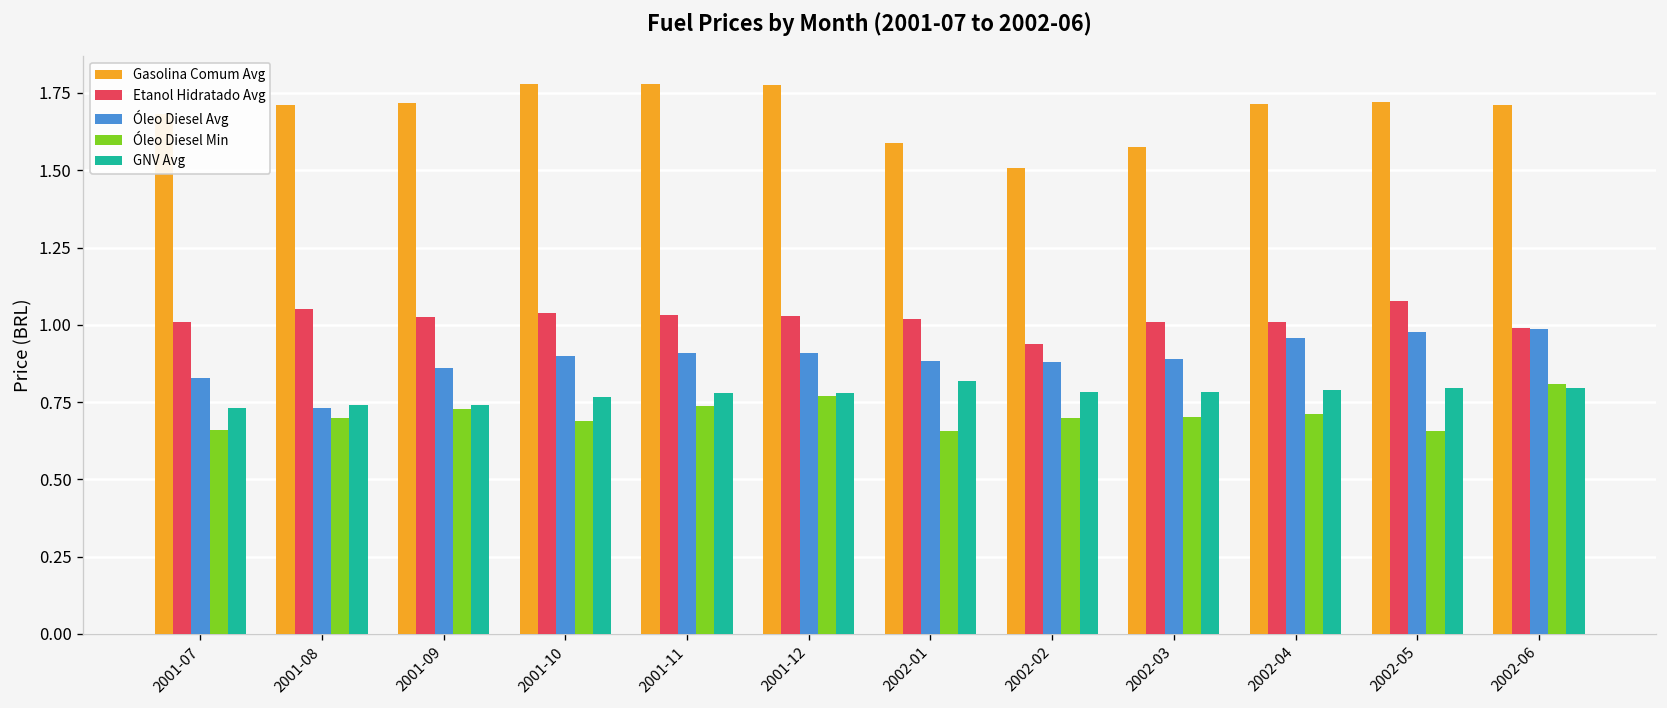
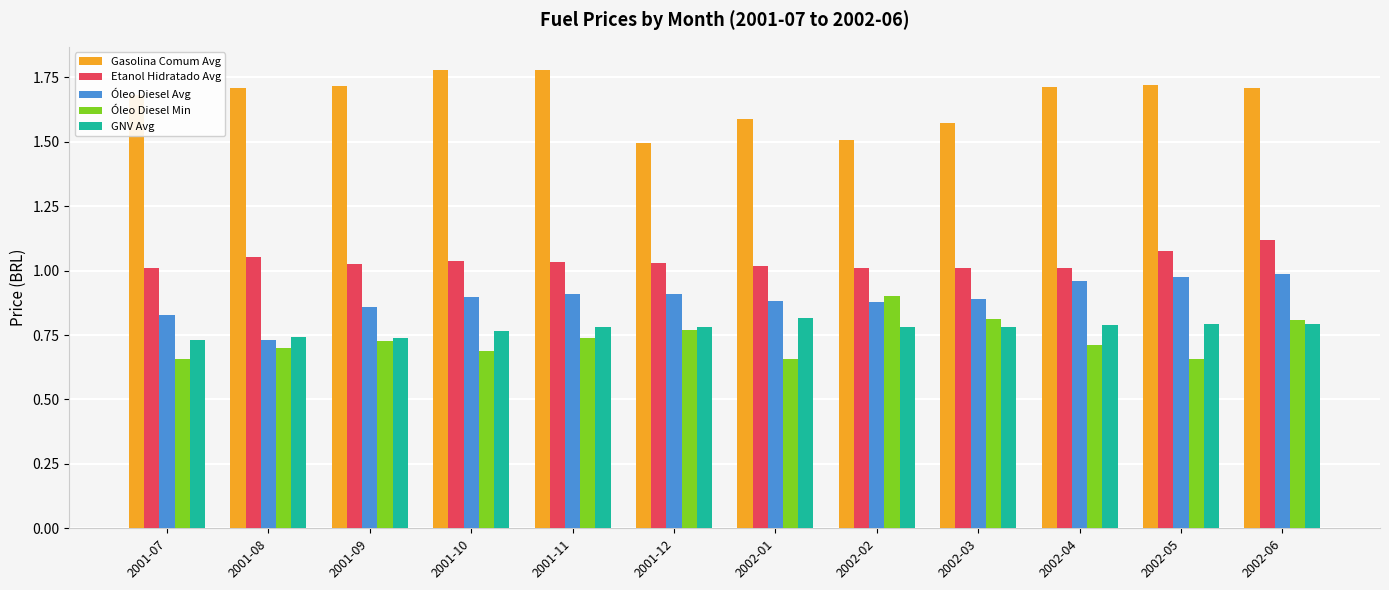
Gasolina Comum Avg, 2001-12: 1.77 -> 1.49
Etanol Hidratado Avg, 2002-02: 0.94 -> 1.01
Óleo Diesel Min, 2002-02: 0.7 -> 0.9
Óleo Diesel Min, 2002-03: 0.70 -> 0.81
Etanol Hidratado Avg, 2002-06: 0.99 -> 1.12
